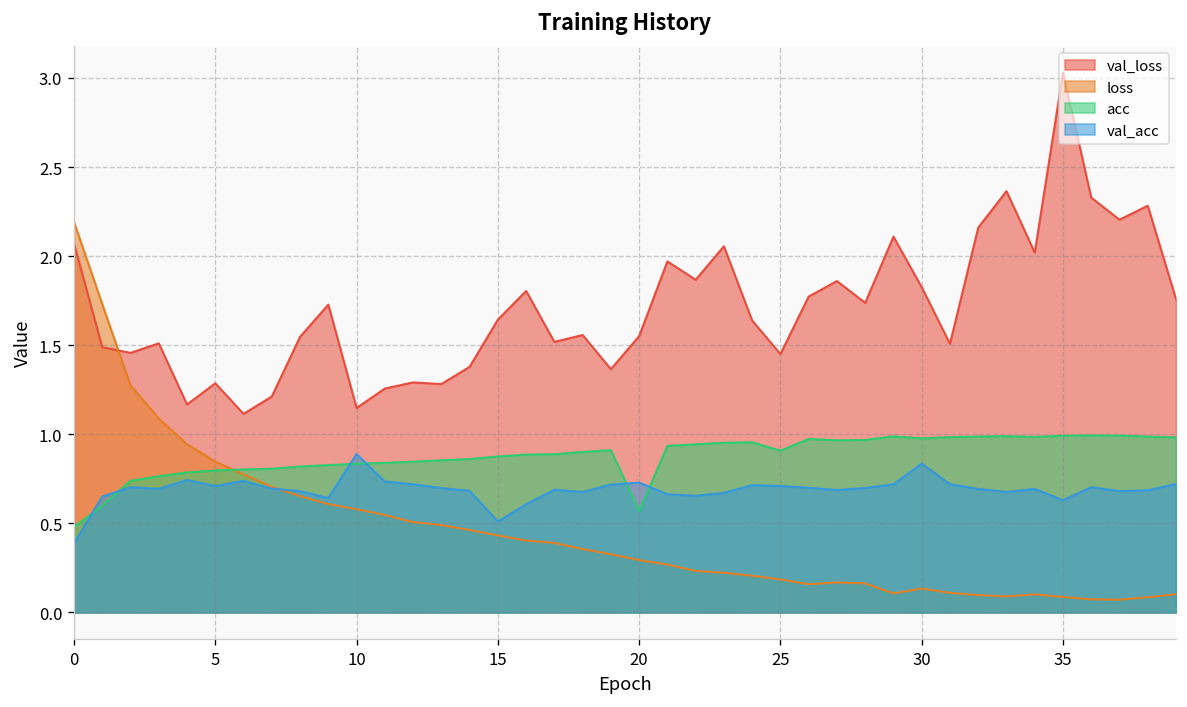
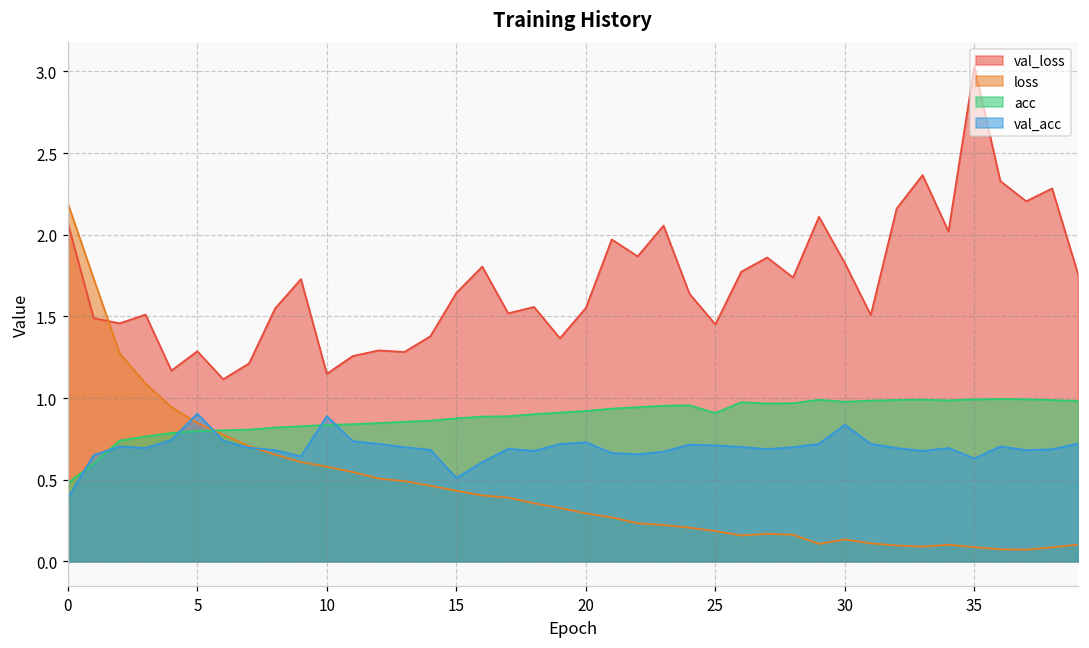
val_acc, 5: 0.71 -> 0.90
acc, 20: 0.57 -> 0.92
